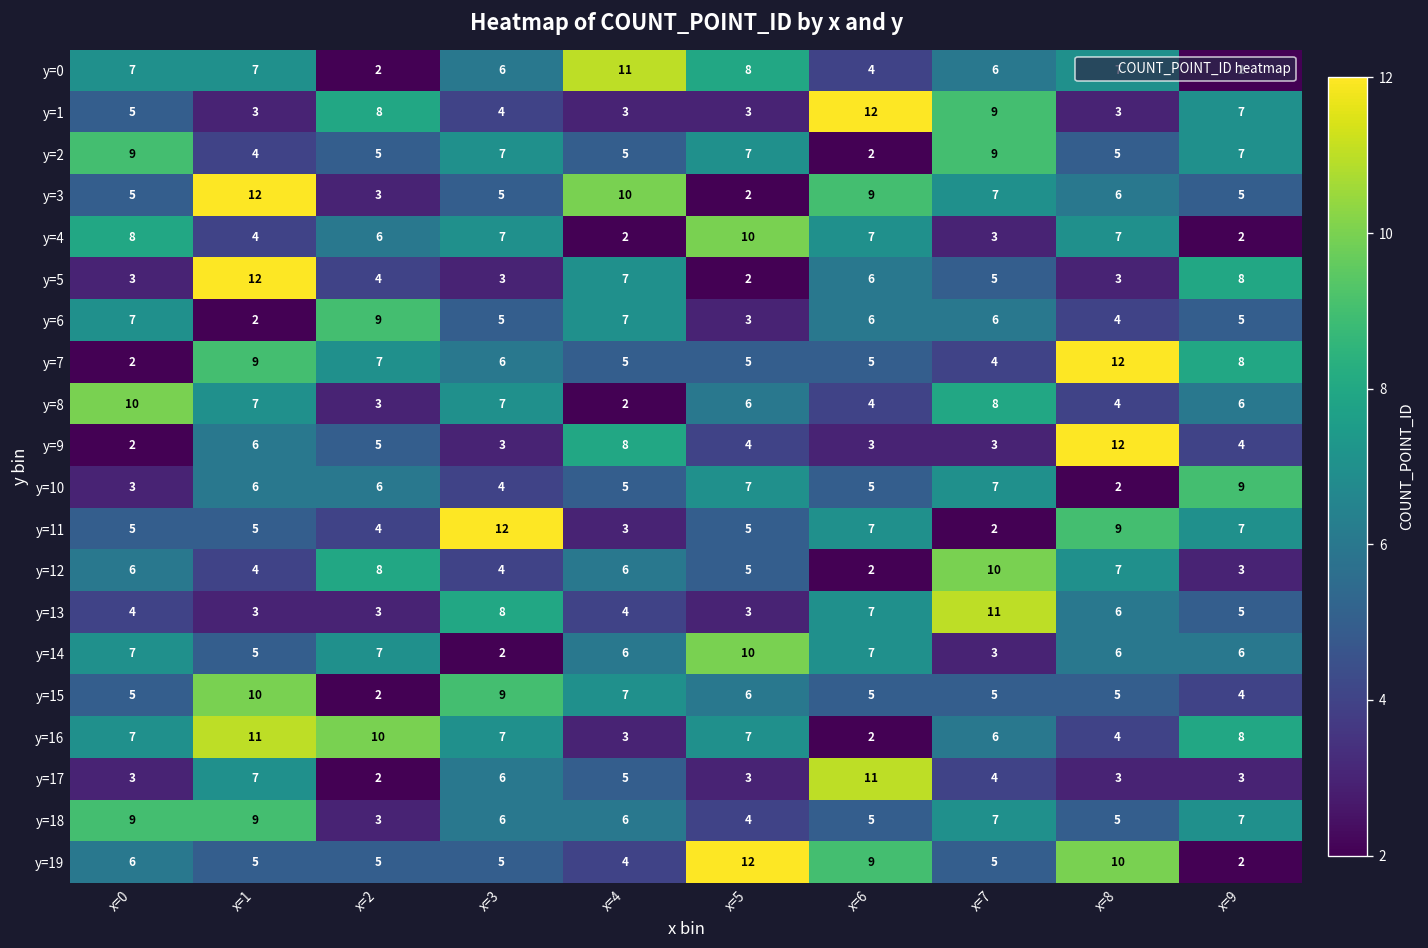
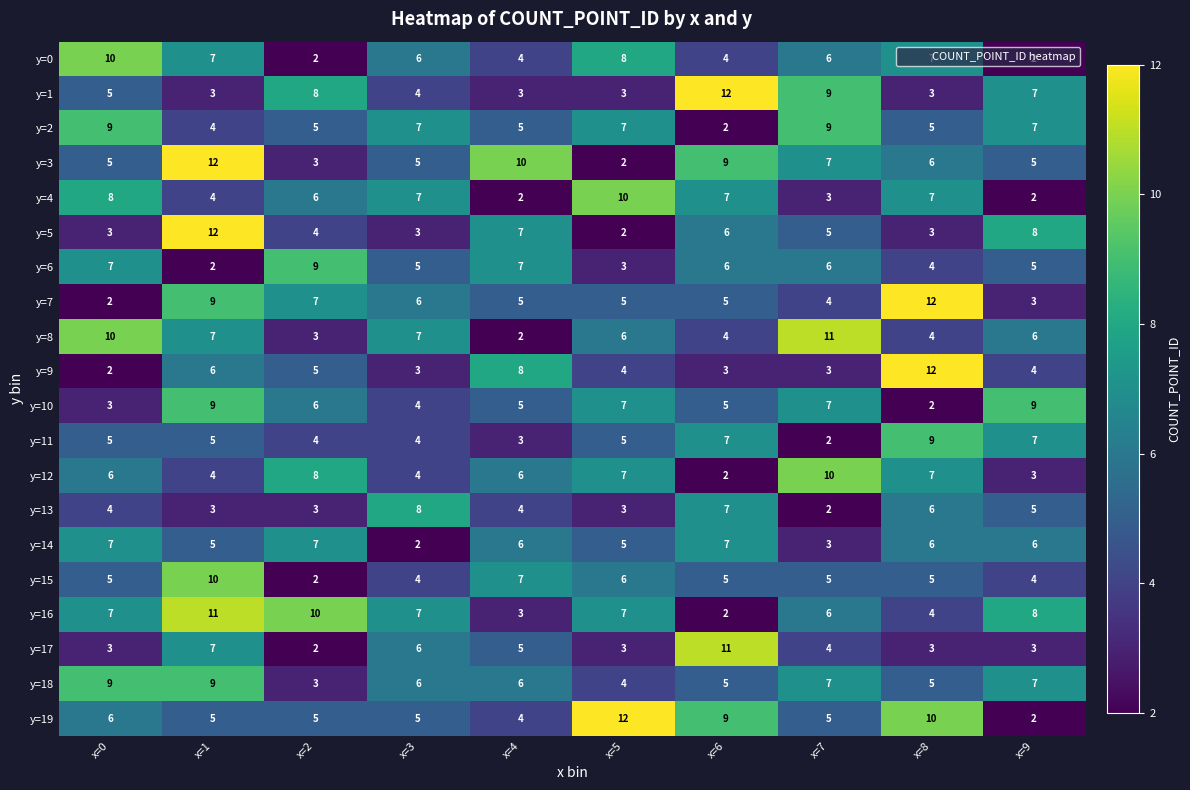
y=0, x=0: 7 -> 10
y=0, x=4: 11 -> 4
y=7, x=9: 8 -> 3
y=8, x=7: 8 -> 11
y=10, x=1: 6 -> 9
y=11, x=3: 12 -> 4
y=12, x=5: 5 -> 7
y=13, x=7: 11 -> 2
y=14, x=5: 10 -> 5
y=15, x=3: 9 -> 4
